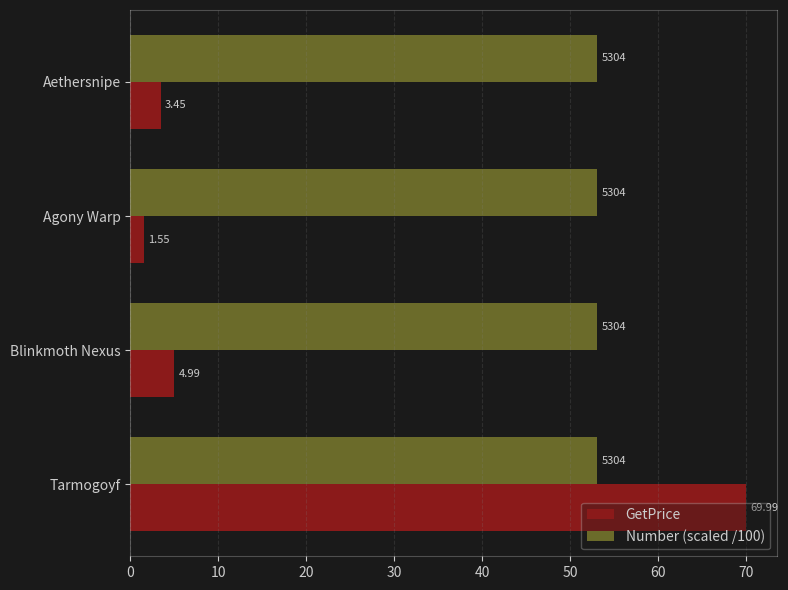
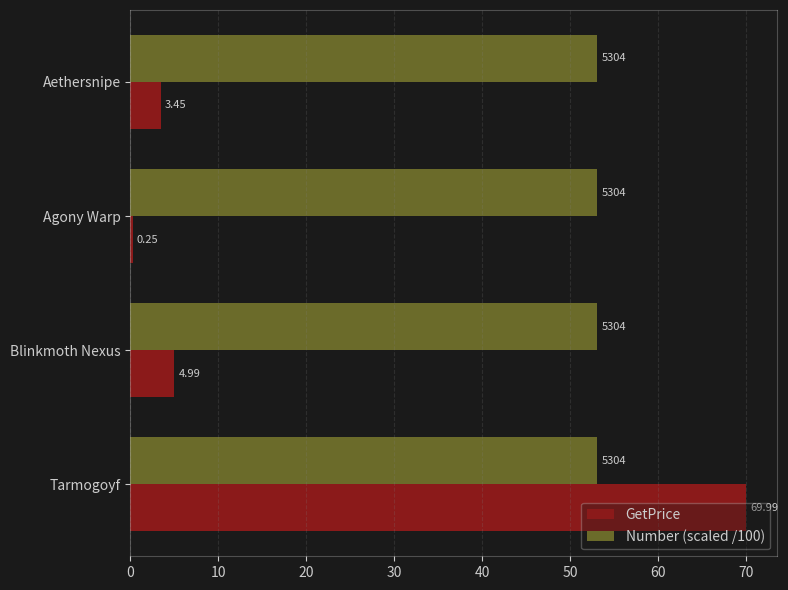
GetPrice, Agony Warp: 1.55 -> 0.25
